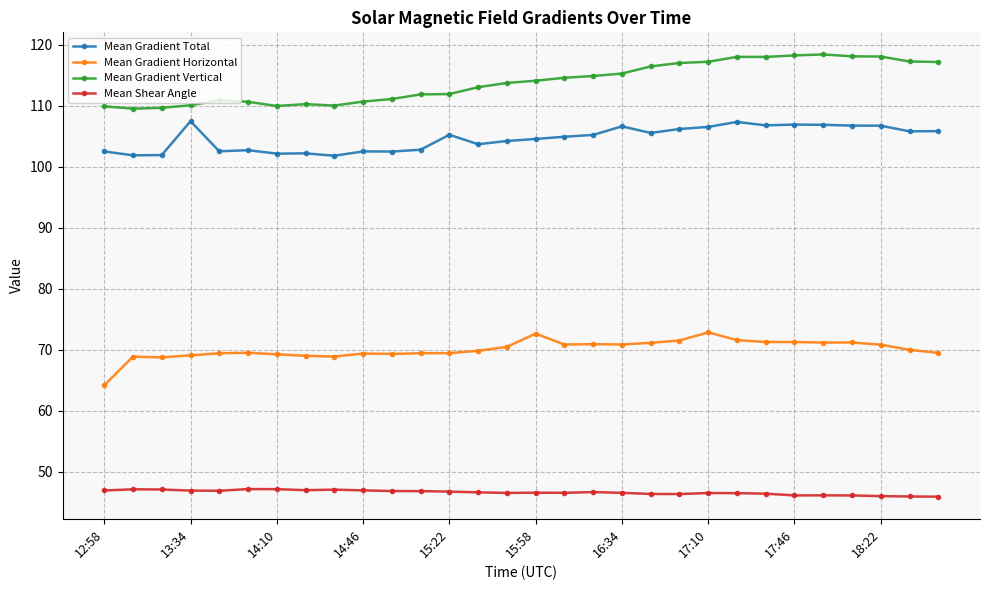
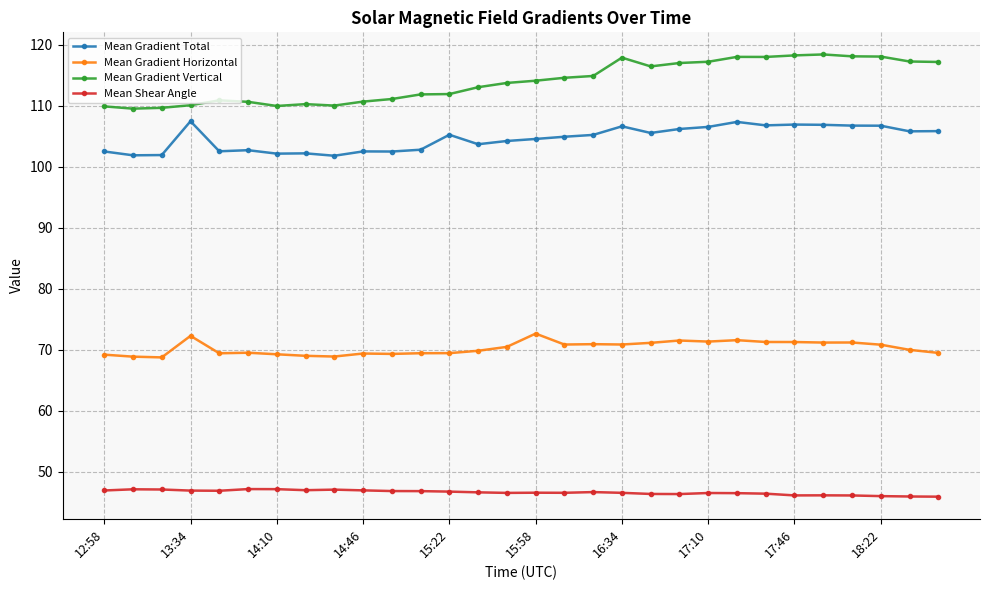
Mean Gradient Horizontal, 12:58: 64 -> 69
Mean Gradient Horizontal, 13:34: 69 -> 72
Mean Gradient Vertical, 16:34: 115 -> 118
Mean Gradient Horizontal, 17:10: 73 -> 71
